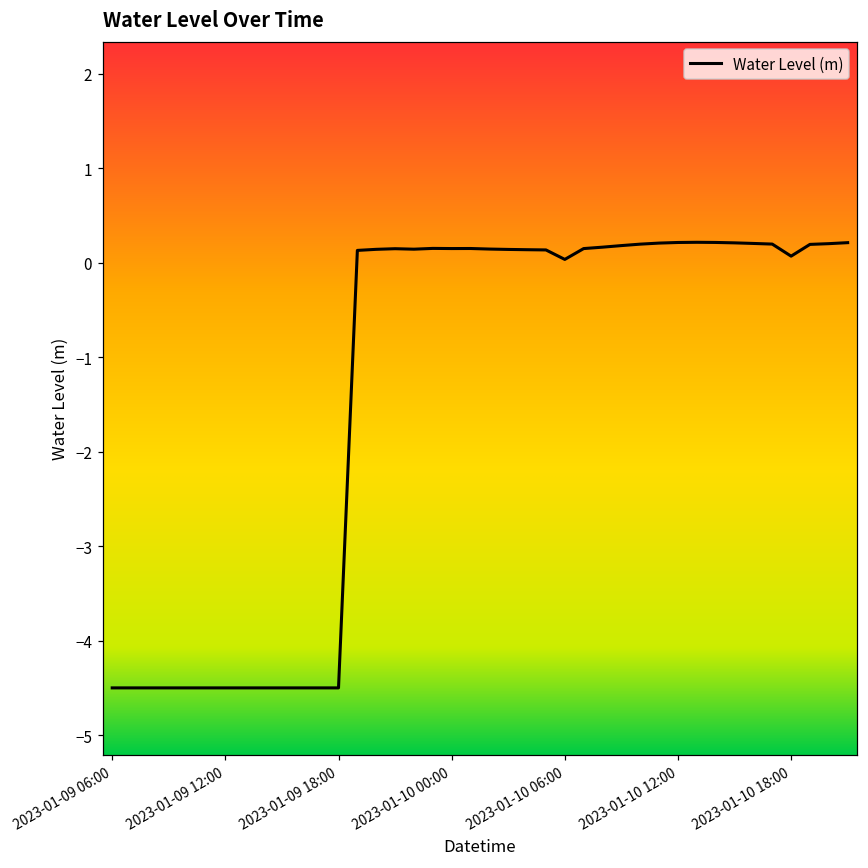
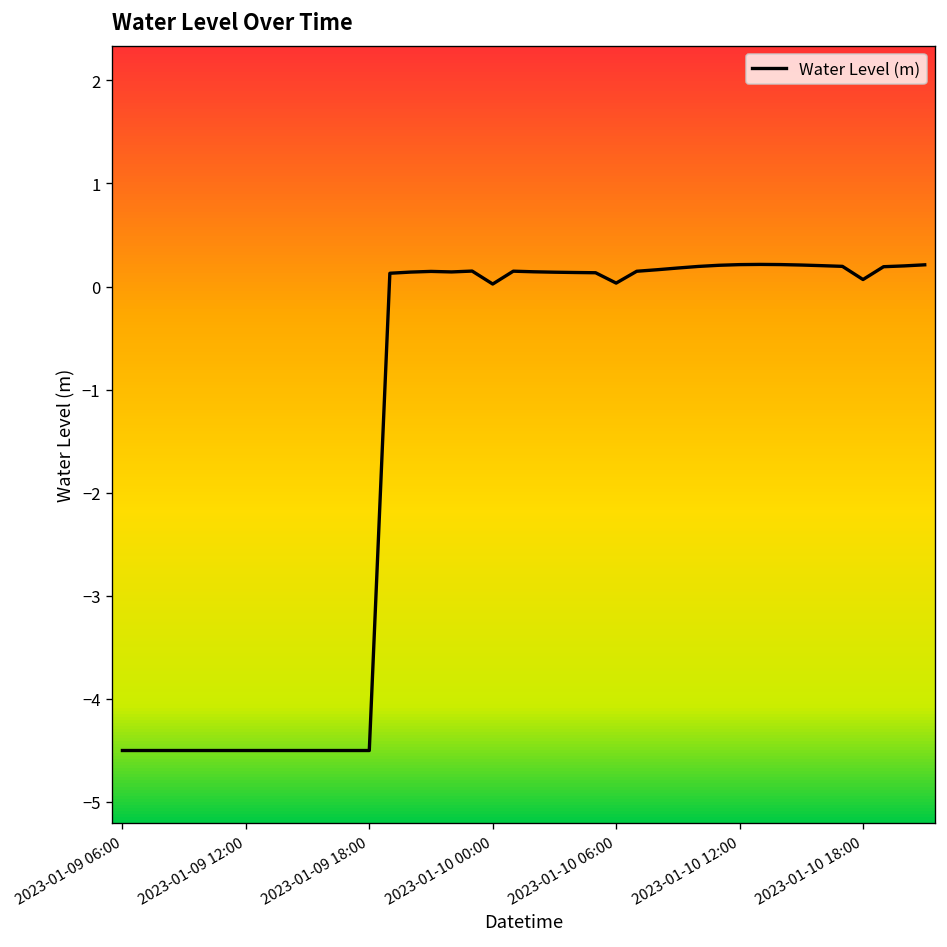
2023-01-10 00:00: 0.1 -> 0.0
